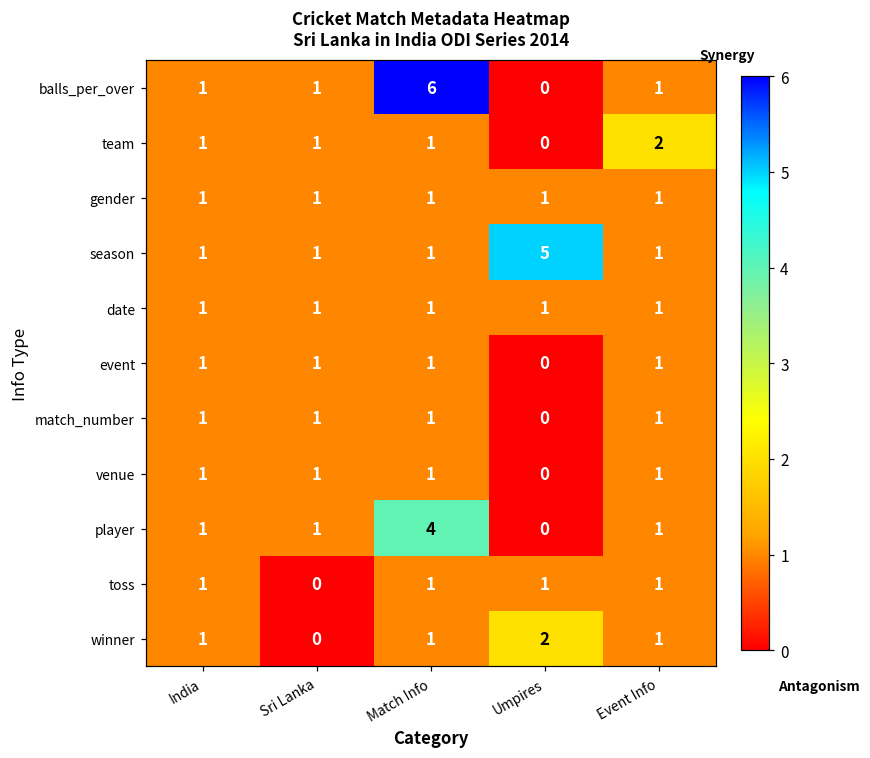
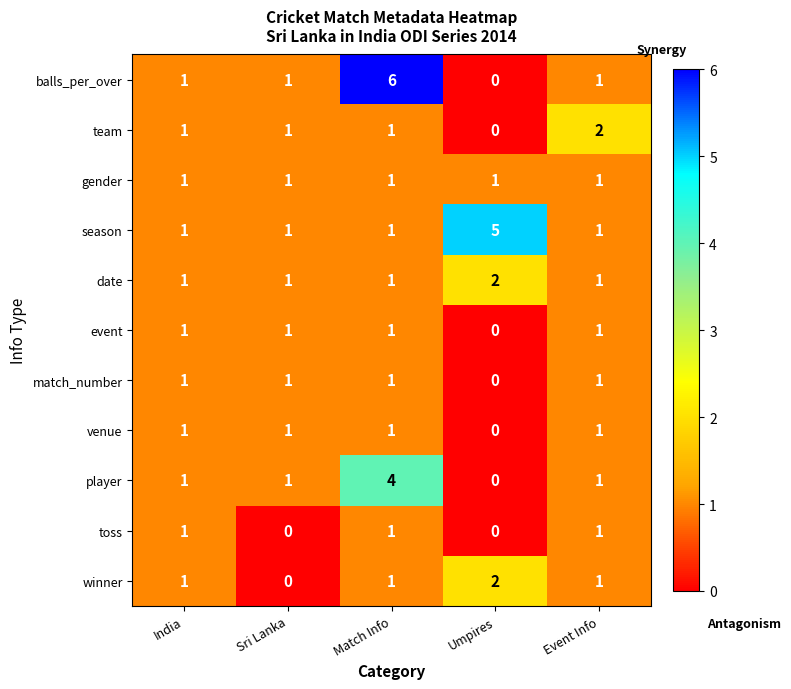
date, Umpires: 1 -> 2
toss, Umpires: 1 -> 0
